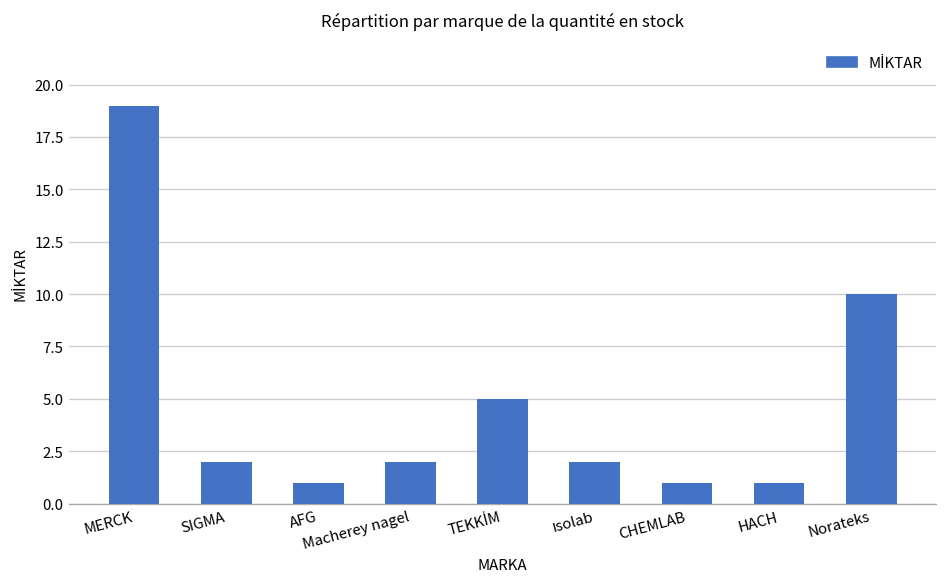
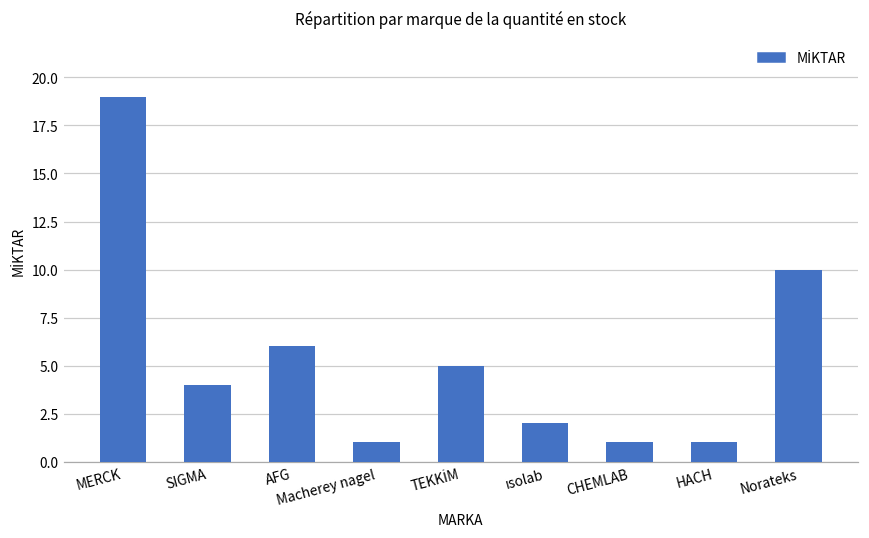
SIGMA: 2 -> 4
AFG: 1 -> 6
Macherey nagel: 2 -> 1
